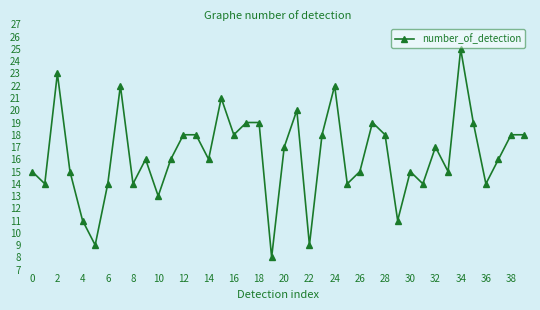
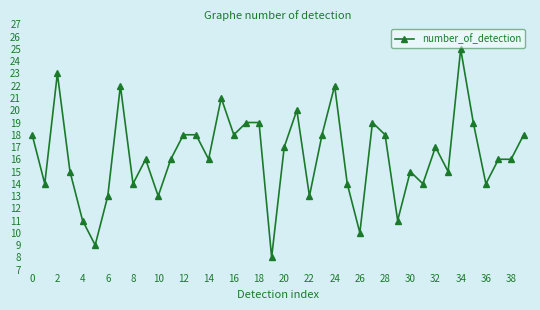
0: 15 -> 18
6: 14 -> 13
22: 9 -> 13
26: 15 -> 10
38: 18 -> 16
